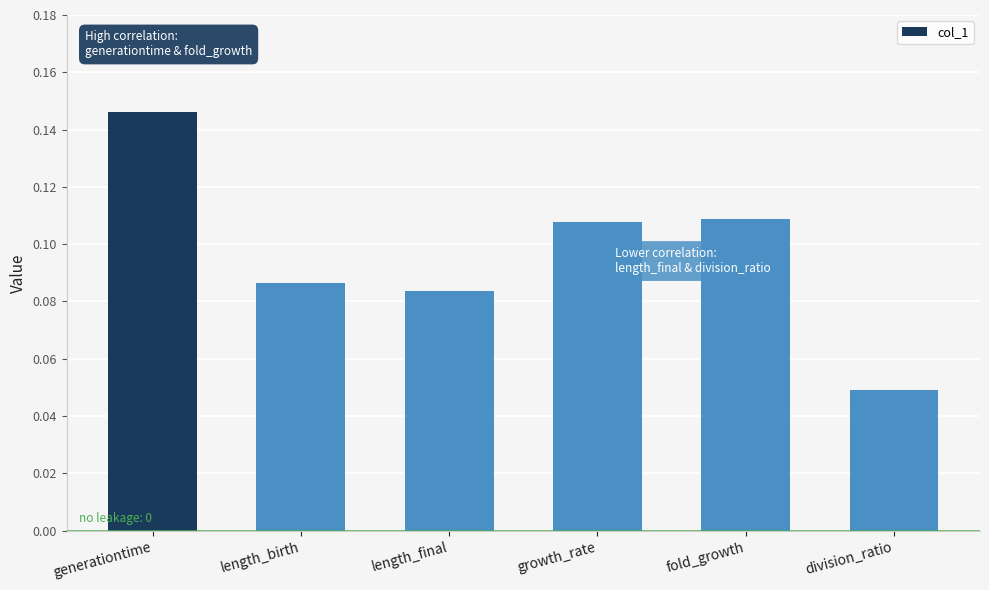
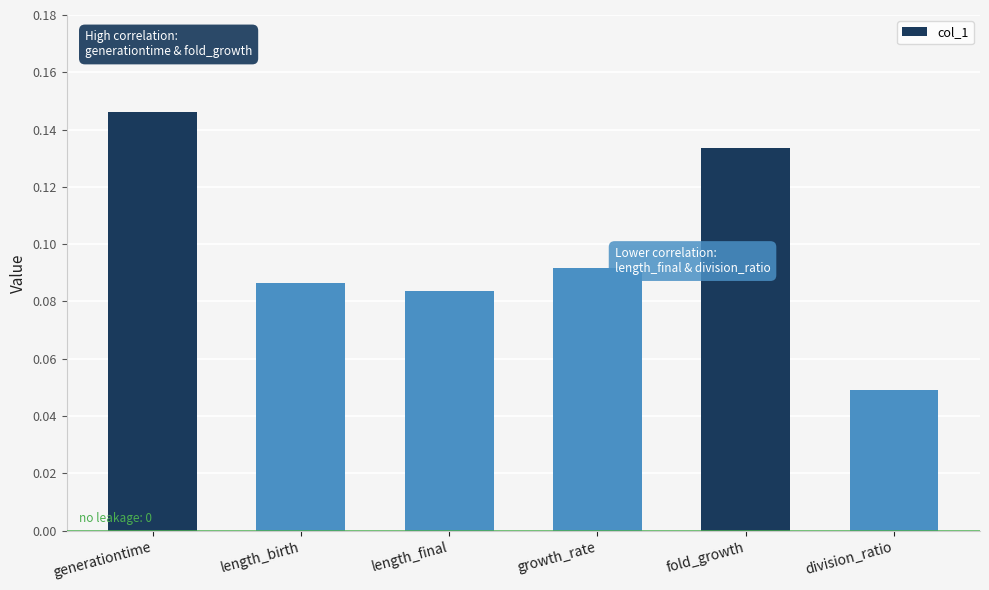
growth_rate: 0.108 -> 0.092
fold_growth: 0.109 -> 0.134
